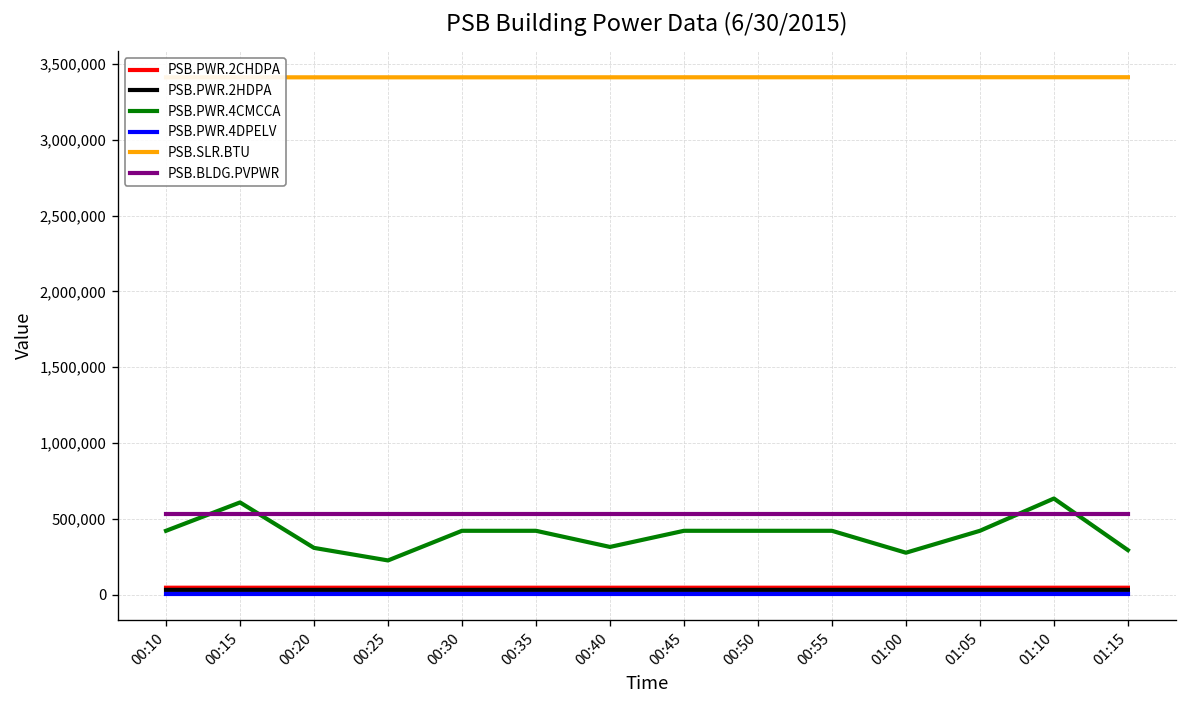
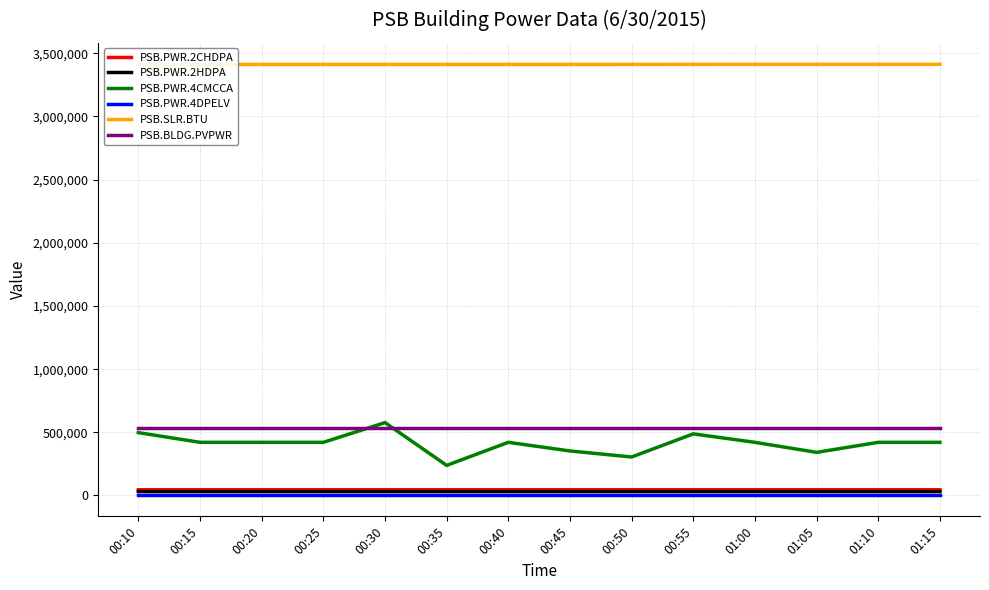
PSB.PWR.4CMCCA, 00:10: 420,000 -> 500,000
PSB.PWR.4CMCCA, 00:15: 610,000 -> 420,000
PSB.PWR.4CMCCA, 00:20: 310,000 -> 420,000
PSB.PWR.4CMCCA, 00:25: 230,000 -> 420,000
PSB.PWR.4CMCCA, 00:30: 420,000 -> 580,000
PSB.PWR.4CMCCA, 00:35: 420,000 -> 240,000
PSB.PWR.4CMCCA, 00:40: 310,000 -> 420,000
PSB.PWR.4CMCCA, 00:45: 420,000 -> 350,000
PSB.PWR.4CMCCA, 00:50: 420,000 -> 300,000
PSB.PWR.4CMCCA, 00:55: 420,000 -> 490,000
PSB.PWR.4CMCCA, 01:00: 280,000 -> 420,000
PSB.PWR.4CMCCA, 01:05: 420,000 -> 340,000
PSB.PWR.4CMCCA, 01:10: 630,000 -> 420,000
PSB.PWR.4CMCCA, 01:15: 290,000 -> 420,000
